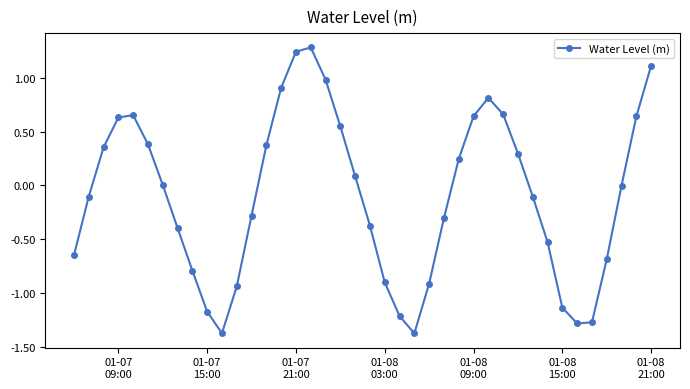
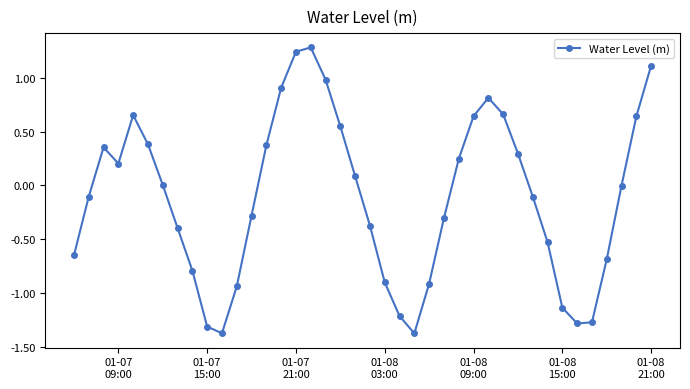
01-07 09:00: 0.63 -> 0.20
01-07 15:00: -1.17 -> -1.31
